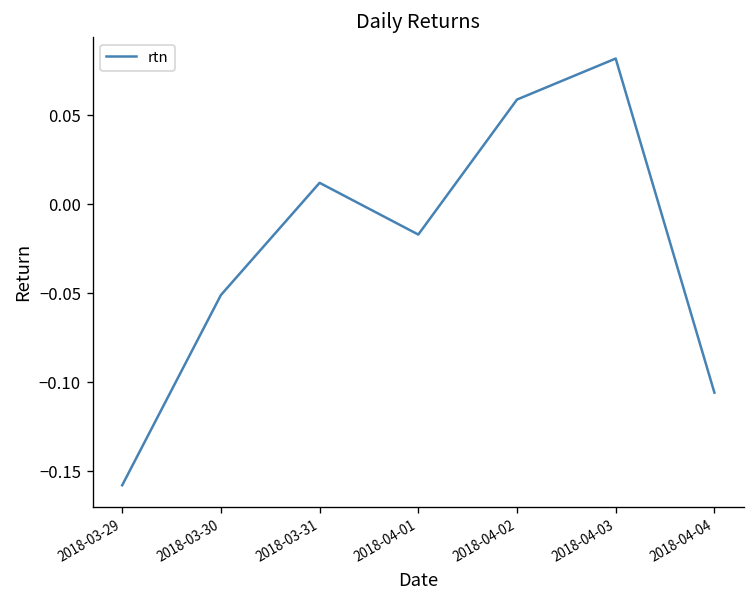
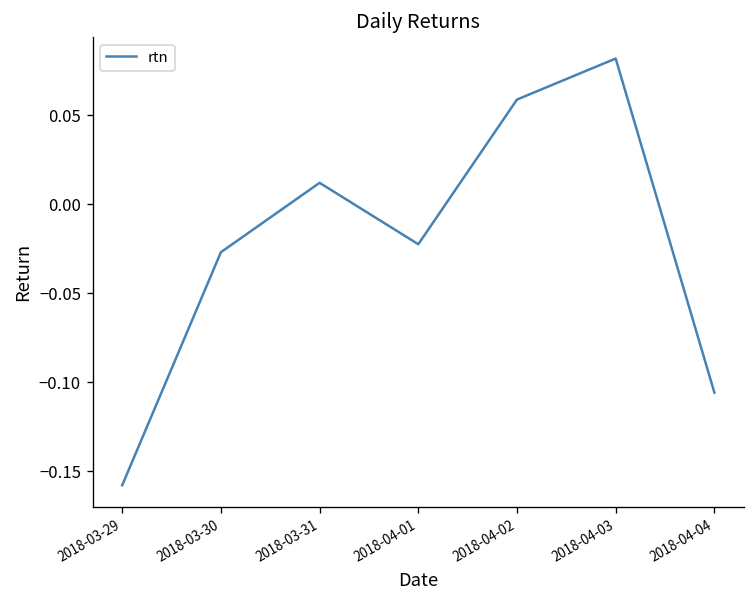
2018-03-30: -0.051 -> -0.027
2018-04-01: -0.017 -> -0.023
